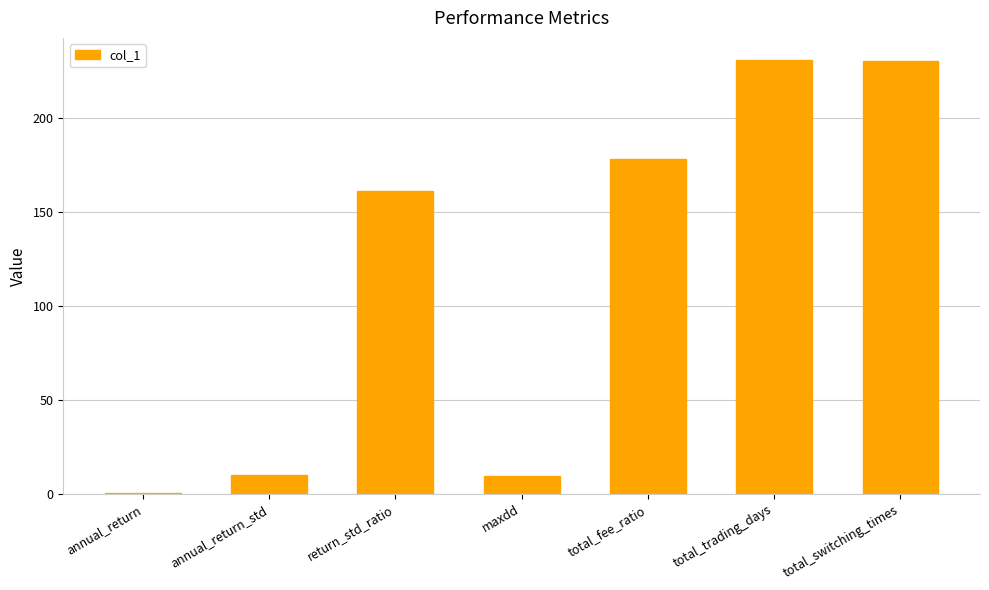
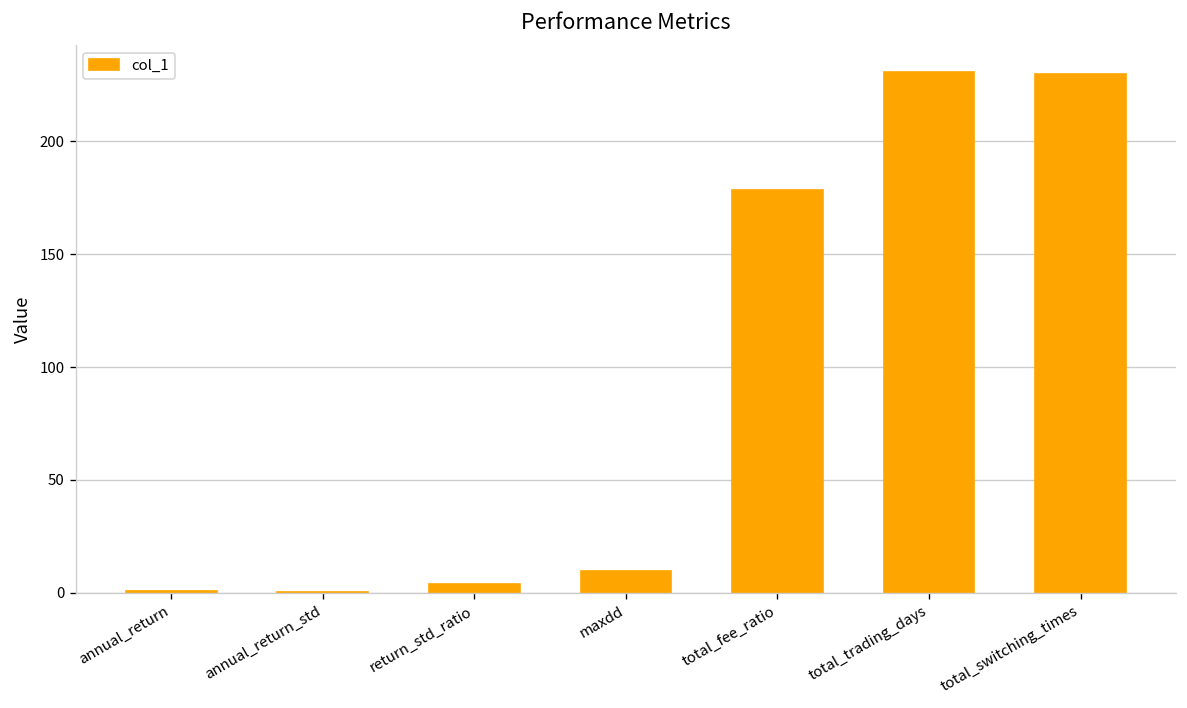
annual_return_std: 10 -> 0
return_std_ratio: 161 -> 4
